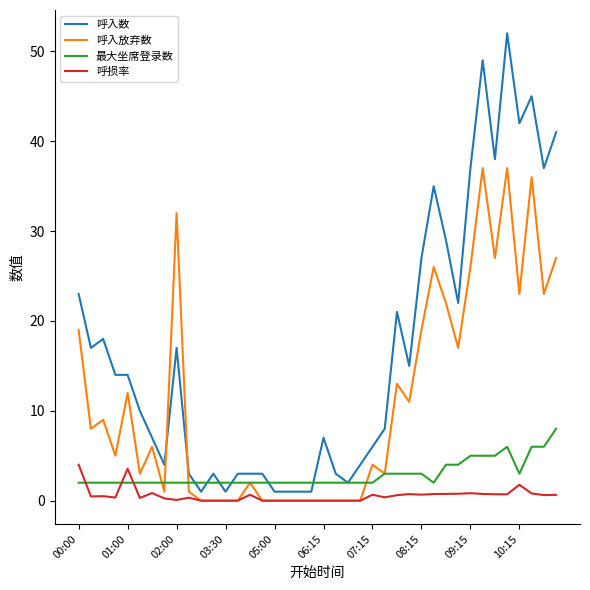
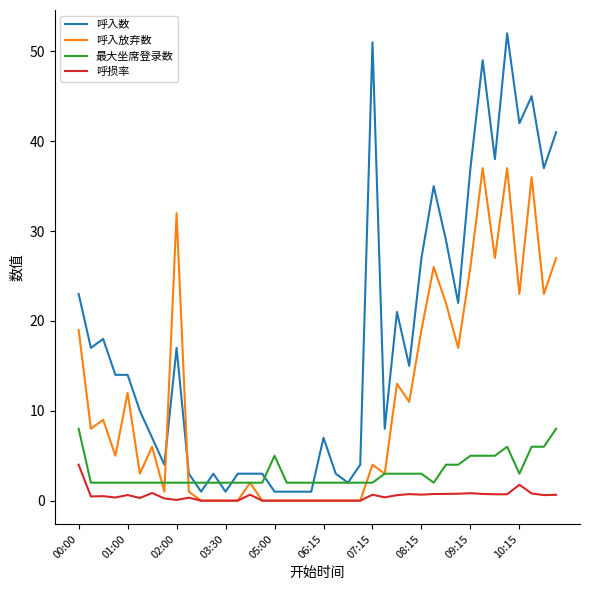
最大坐席登录数, 00:00: 2 -> 8
呼损率, 01:00: 4 -> 1
最大坐席登录数, 05:00: 2 -> 5
呼入数, 07:15: 6 -> 51
